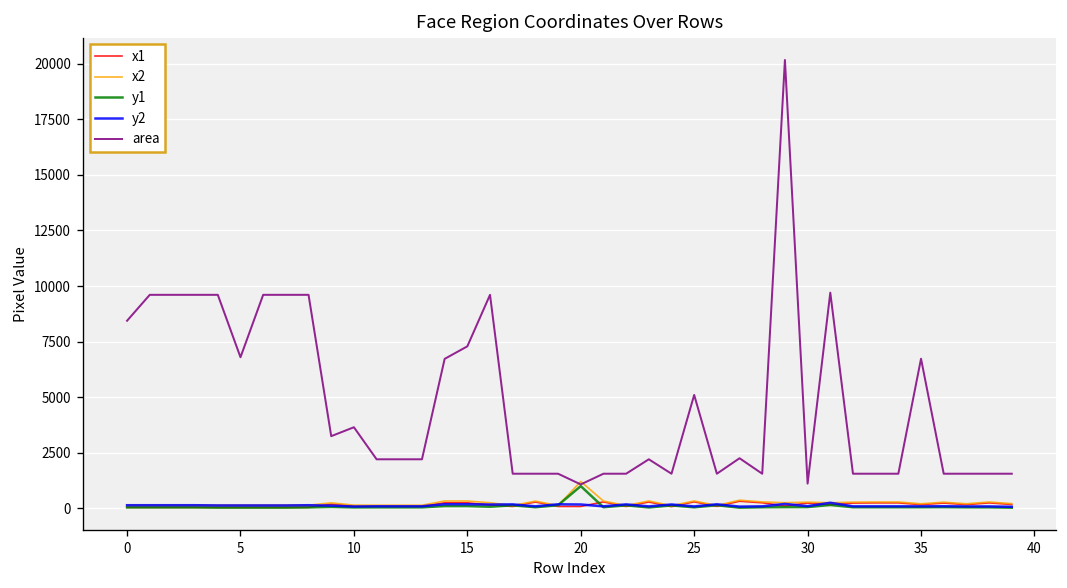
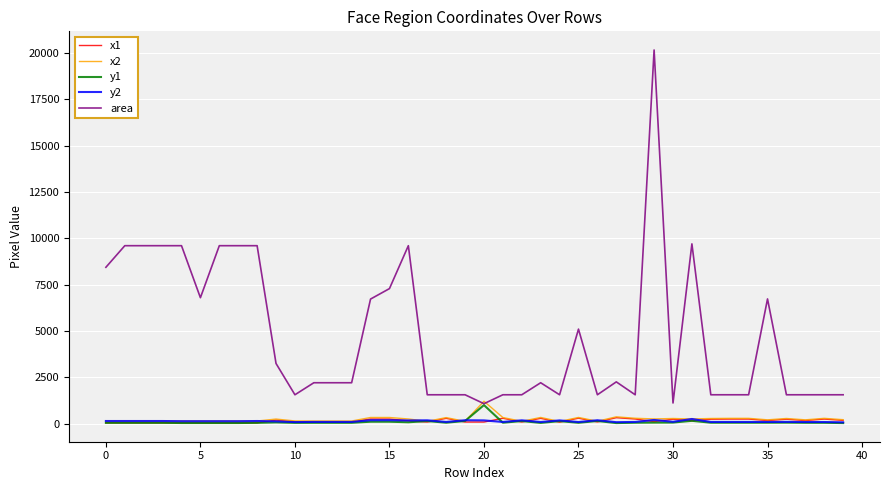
area, 10: 3700 -> 1600
